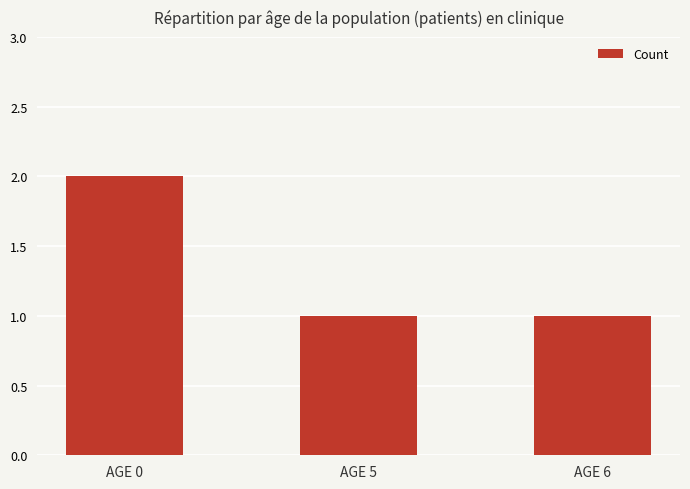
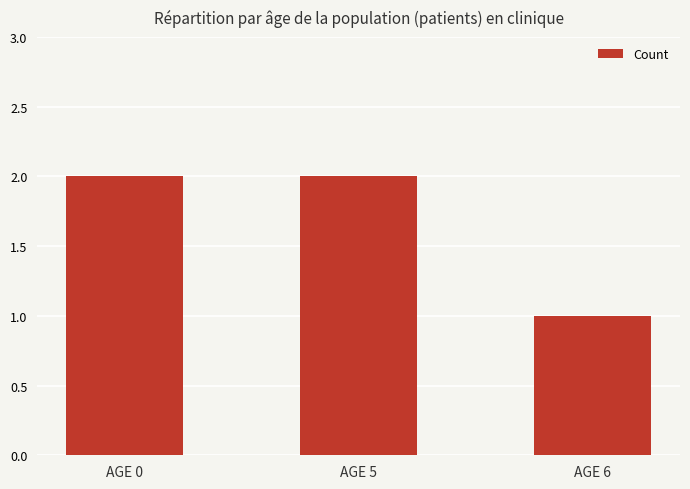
AGE 5: 1 -> 2
